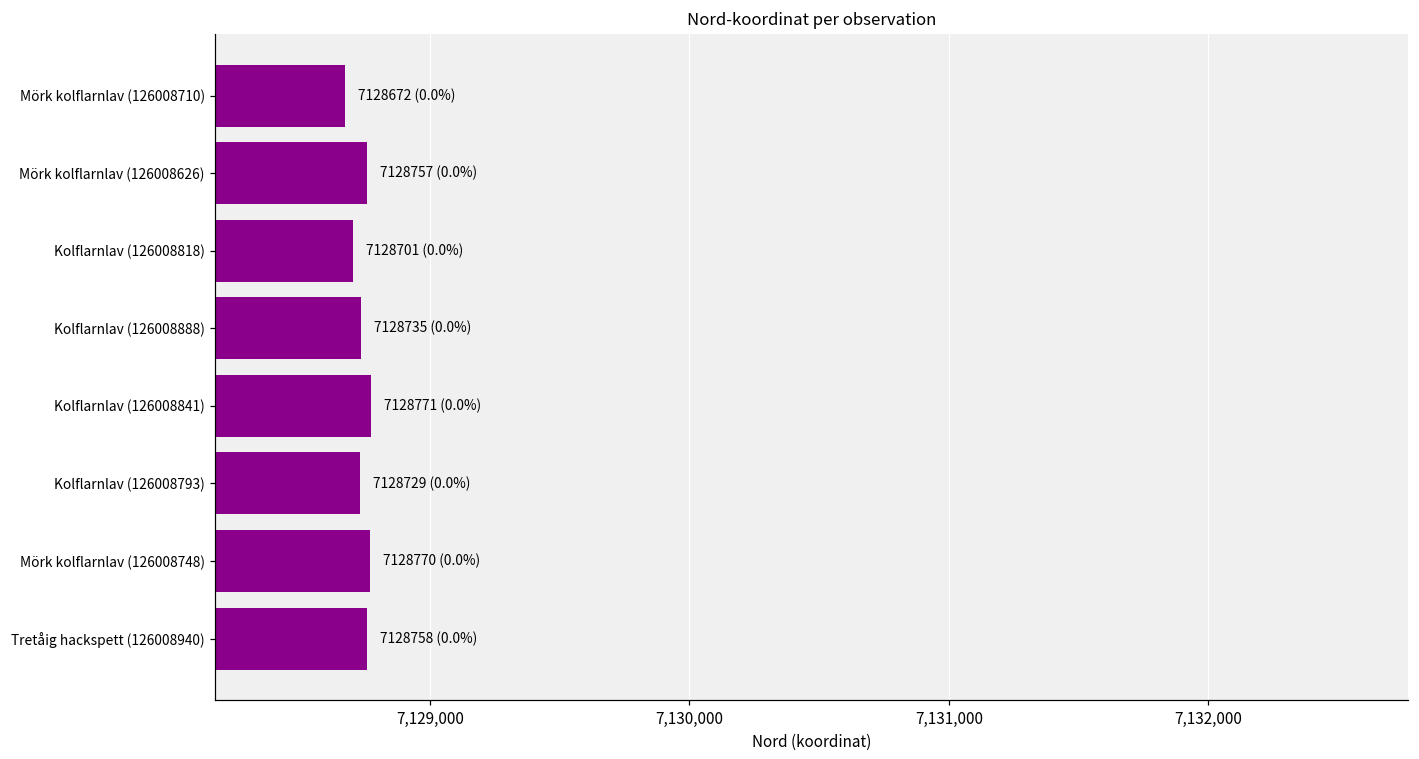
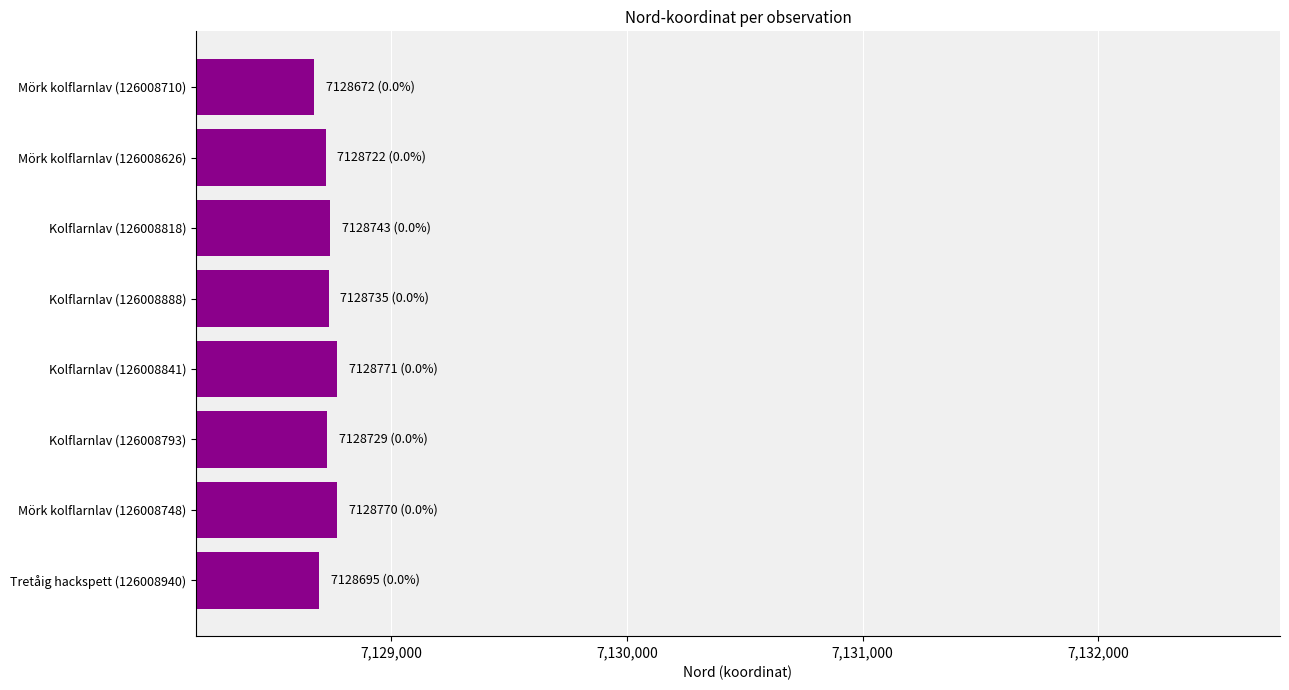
Mörk kolflarnlav (126008626): 7128757 -> 7128722
Kolflarnlav (126008818): 7128701 -> 7128743
Tretåig hackspett (126008940): 7128758 -> 7128695
